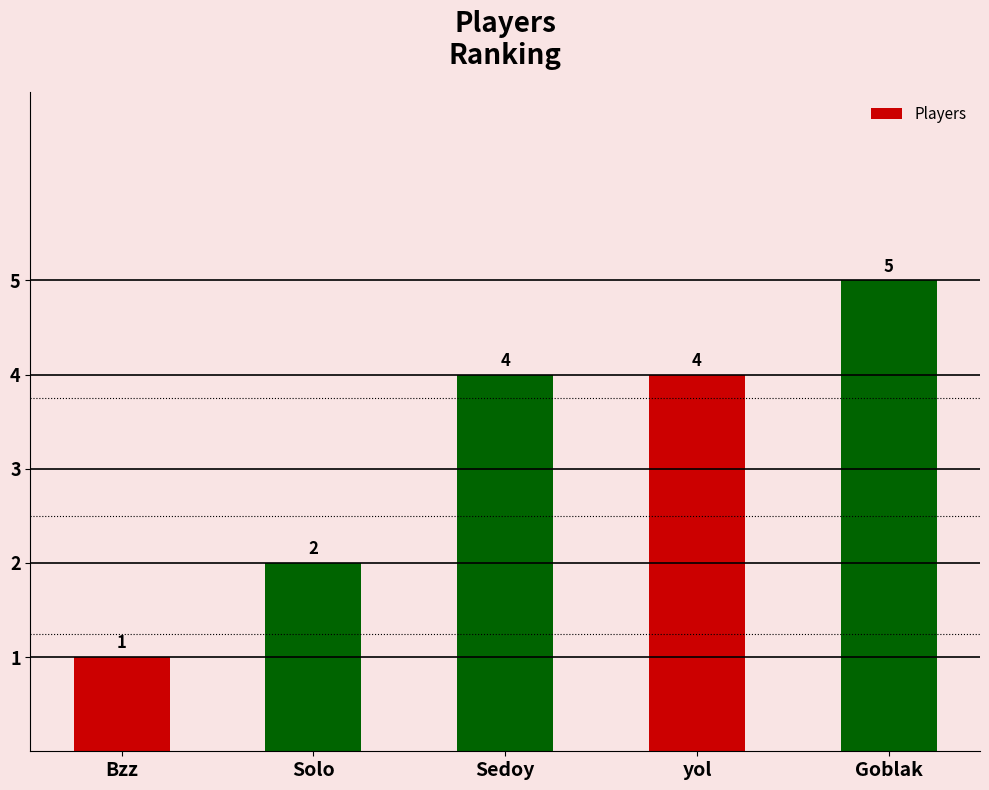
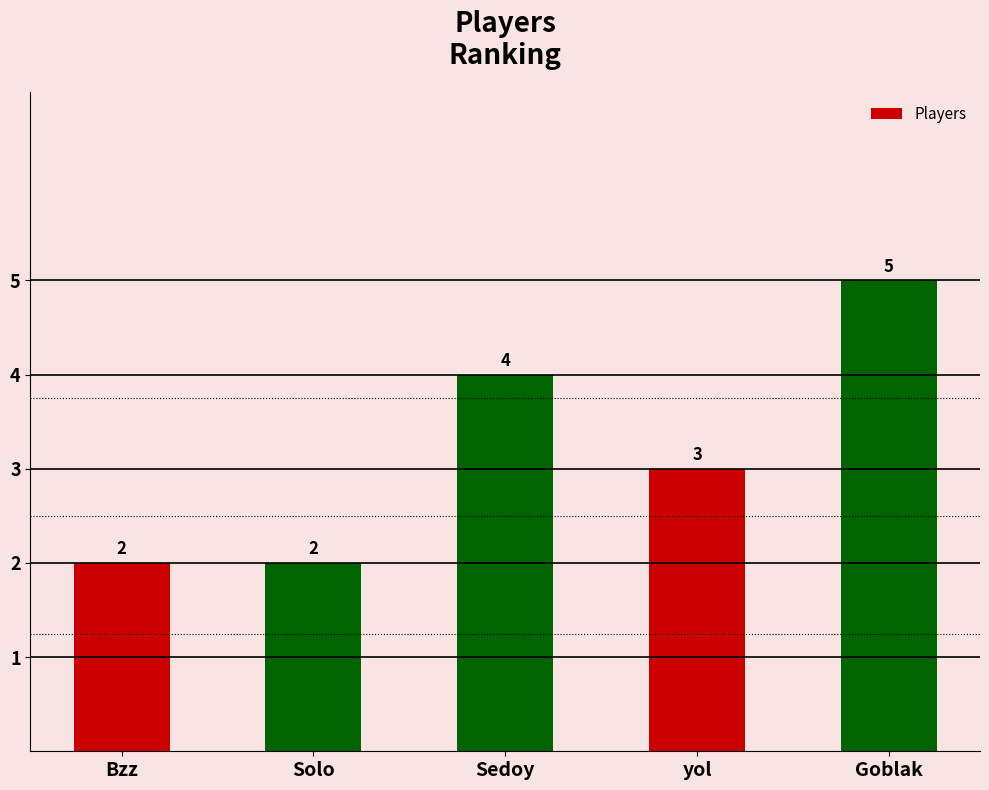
Bzz: 1 -> 2
yol: 4 -> 3
